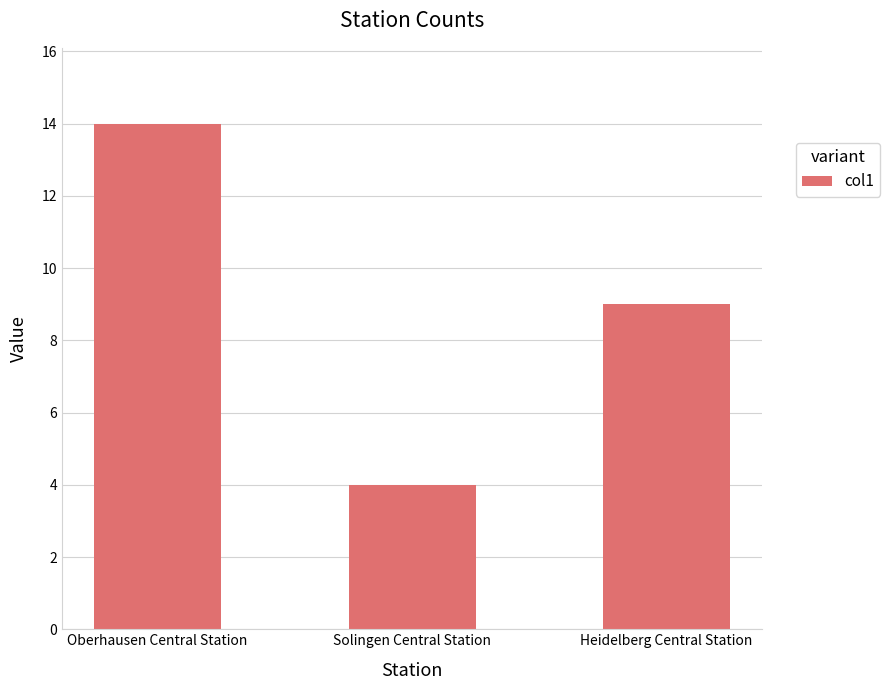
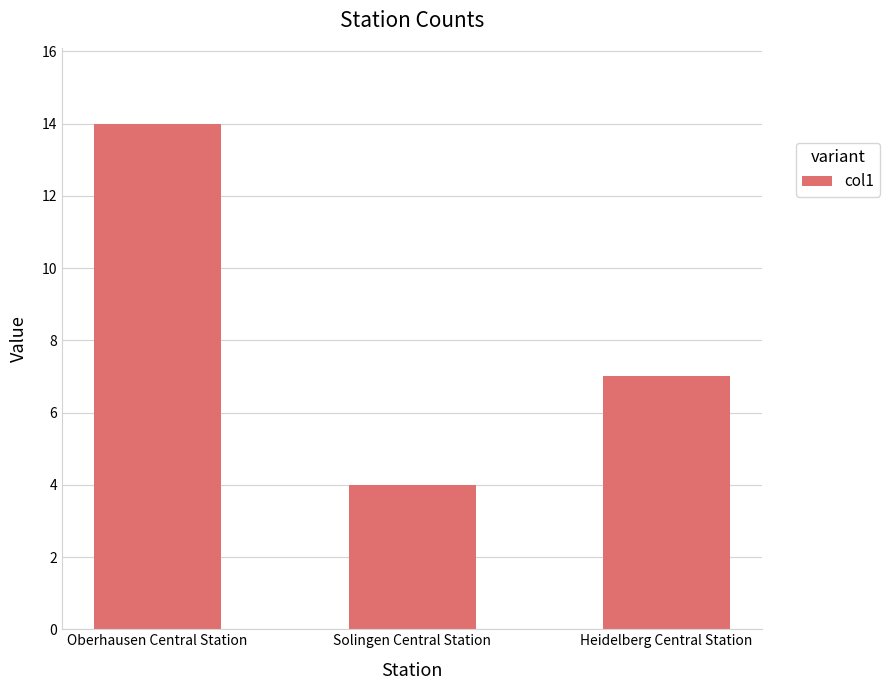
Heidelberg Central Station: 9 -> 7
